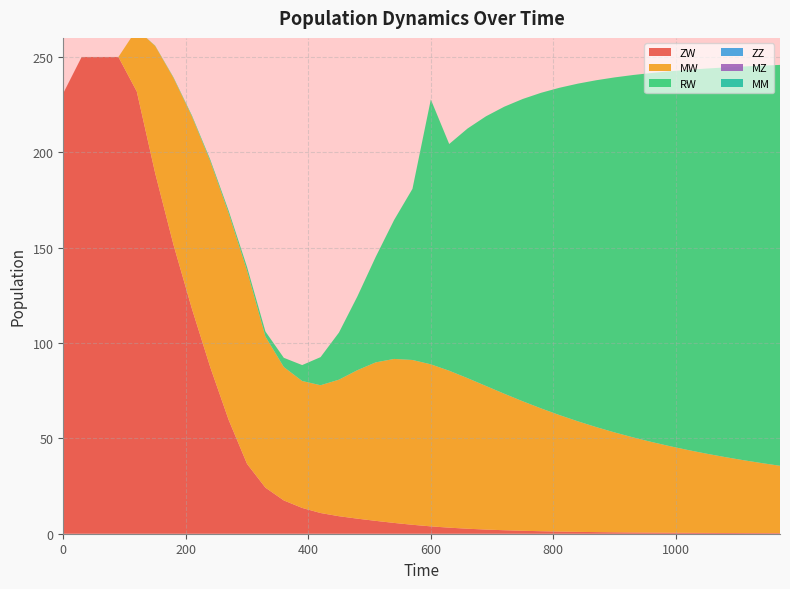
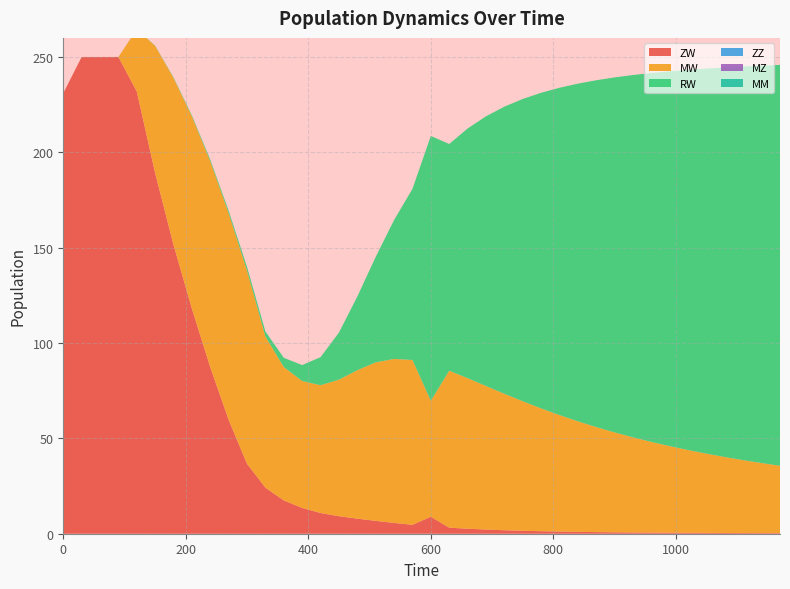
ZW, 600: 4 -> 9
MW, 600: 85 -> 61
